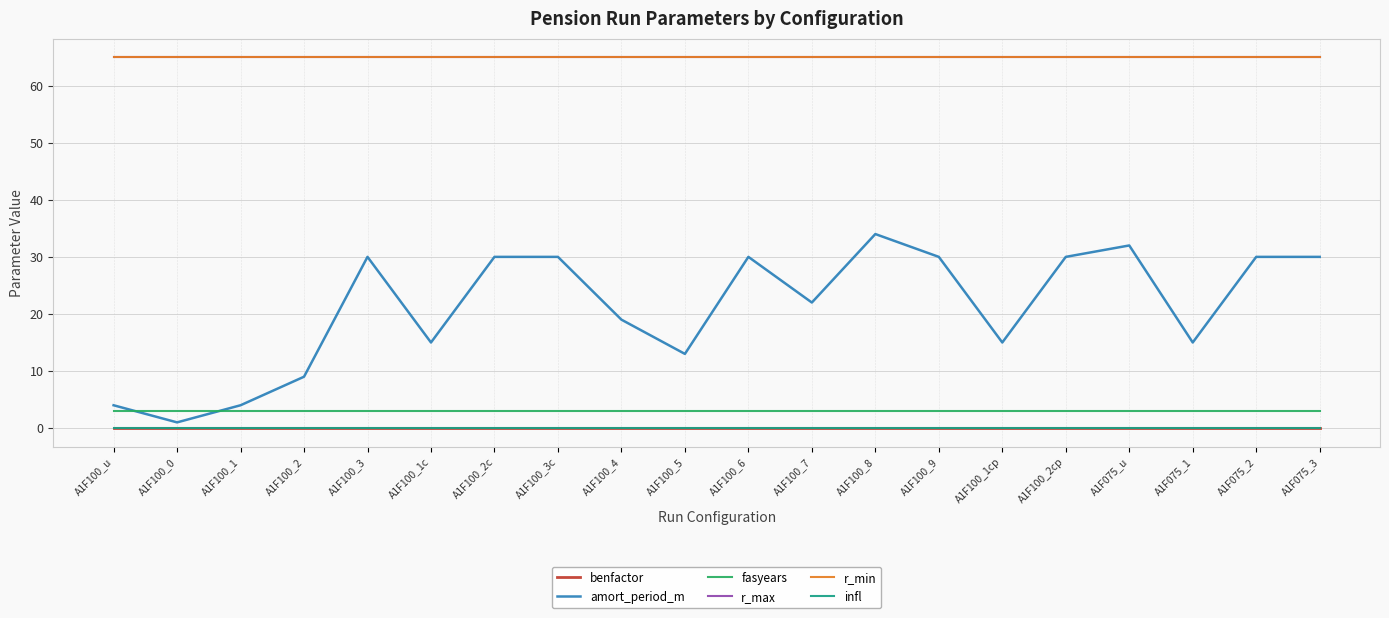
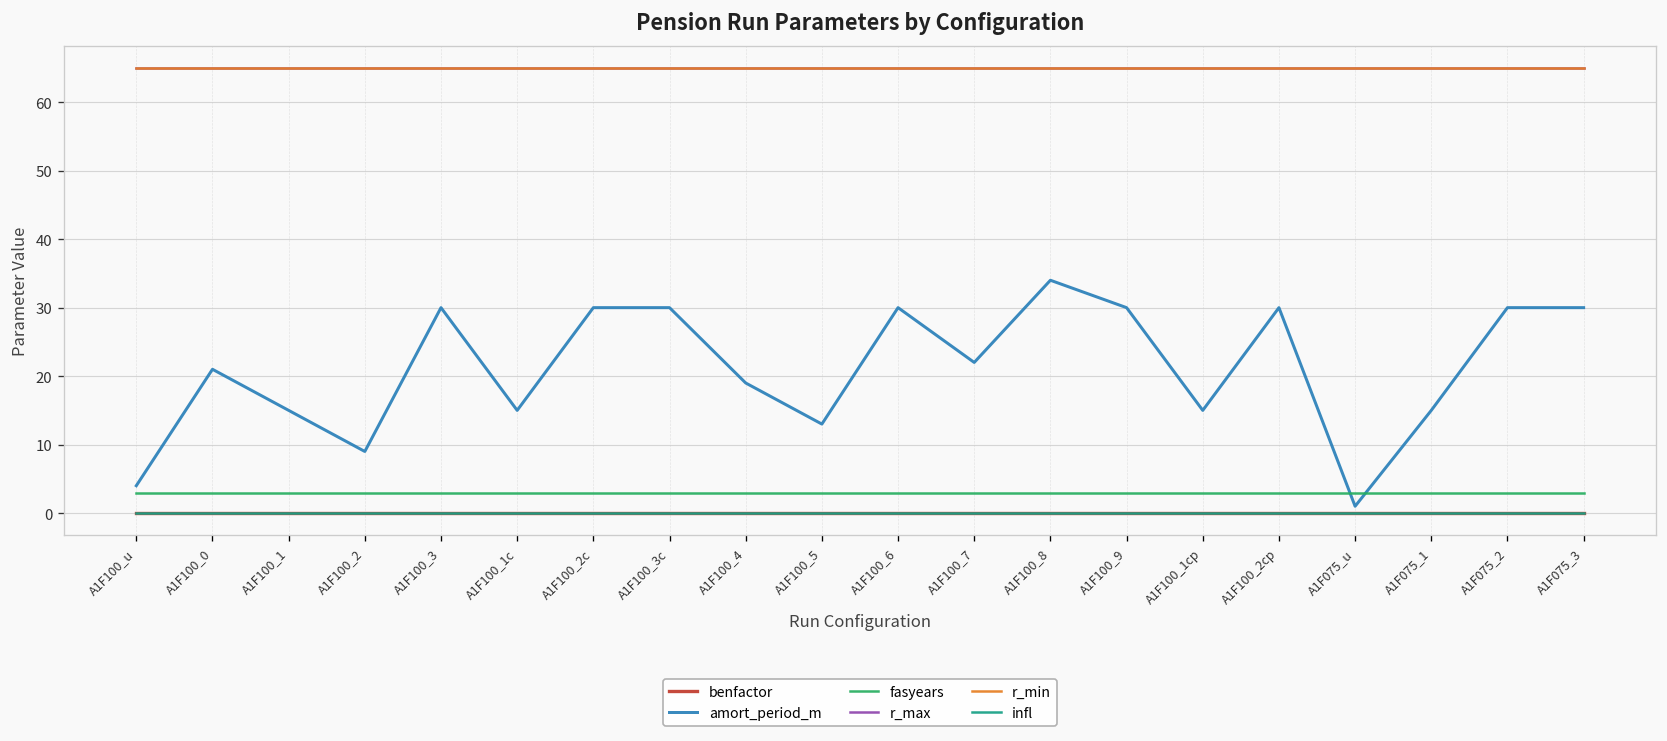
amort_period_m, A1F100_0: 1 -> 21
amort_period_m, A1F100_1: 4 -> 15
amort_period_m, A1F075_u: 32 -> 1
